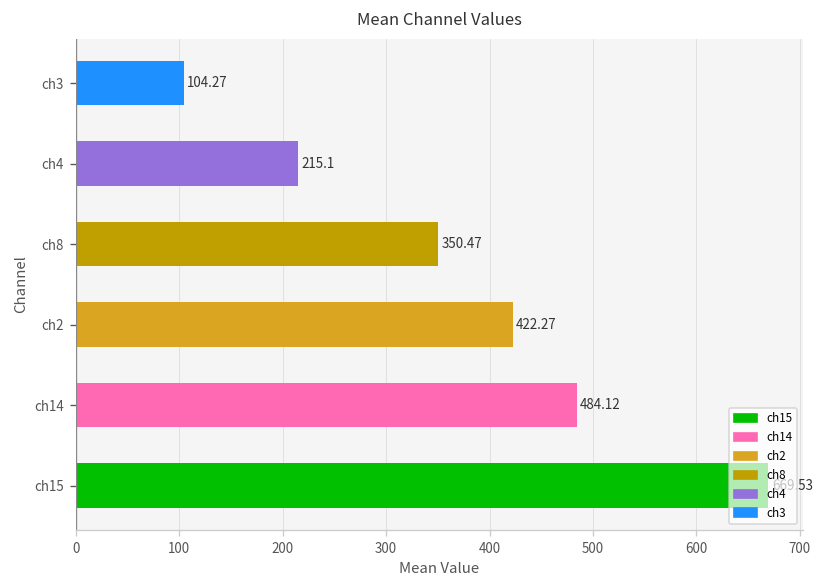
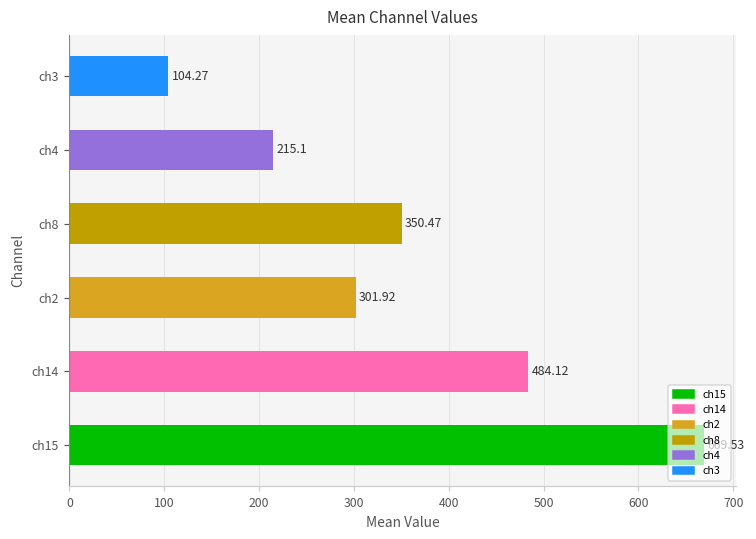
ch2: 422.27 -> 301.92
